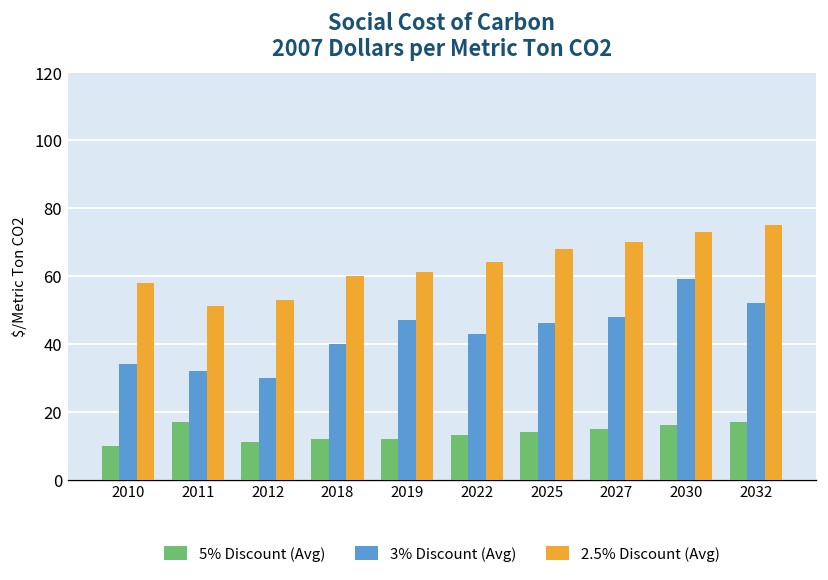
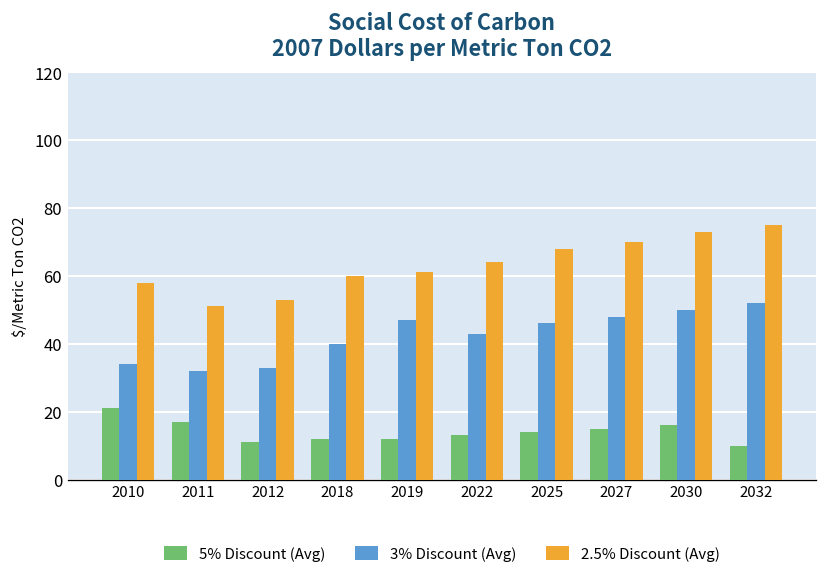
5% Discount (Avg), 2010: 10 -> 21
3% Discount (Avg), 2012: 30 -> 33
3% Discount (Avg), 2030: 59 -> 50
5% Discount (Avg), 2032: 17 -> 10
